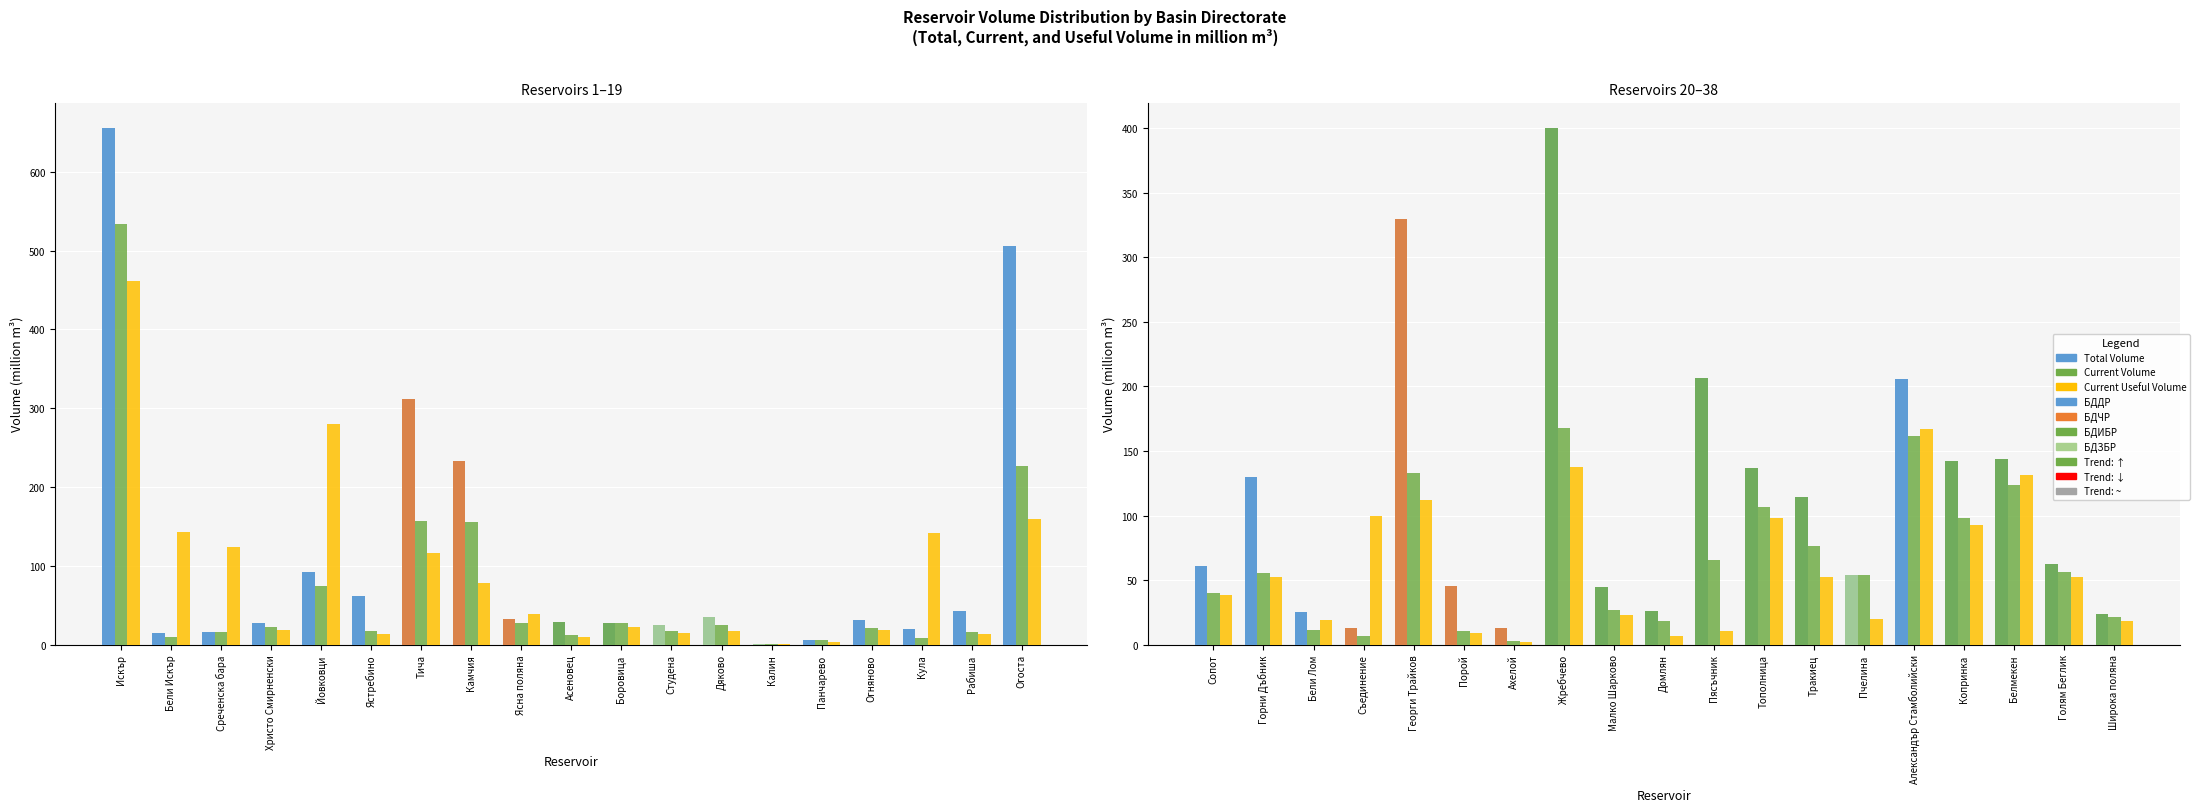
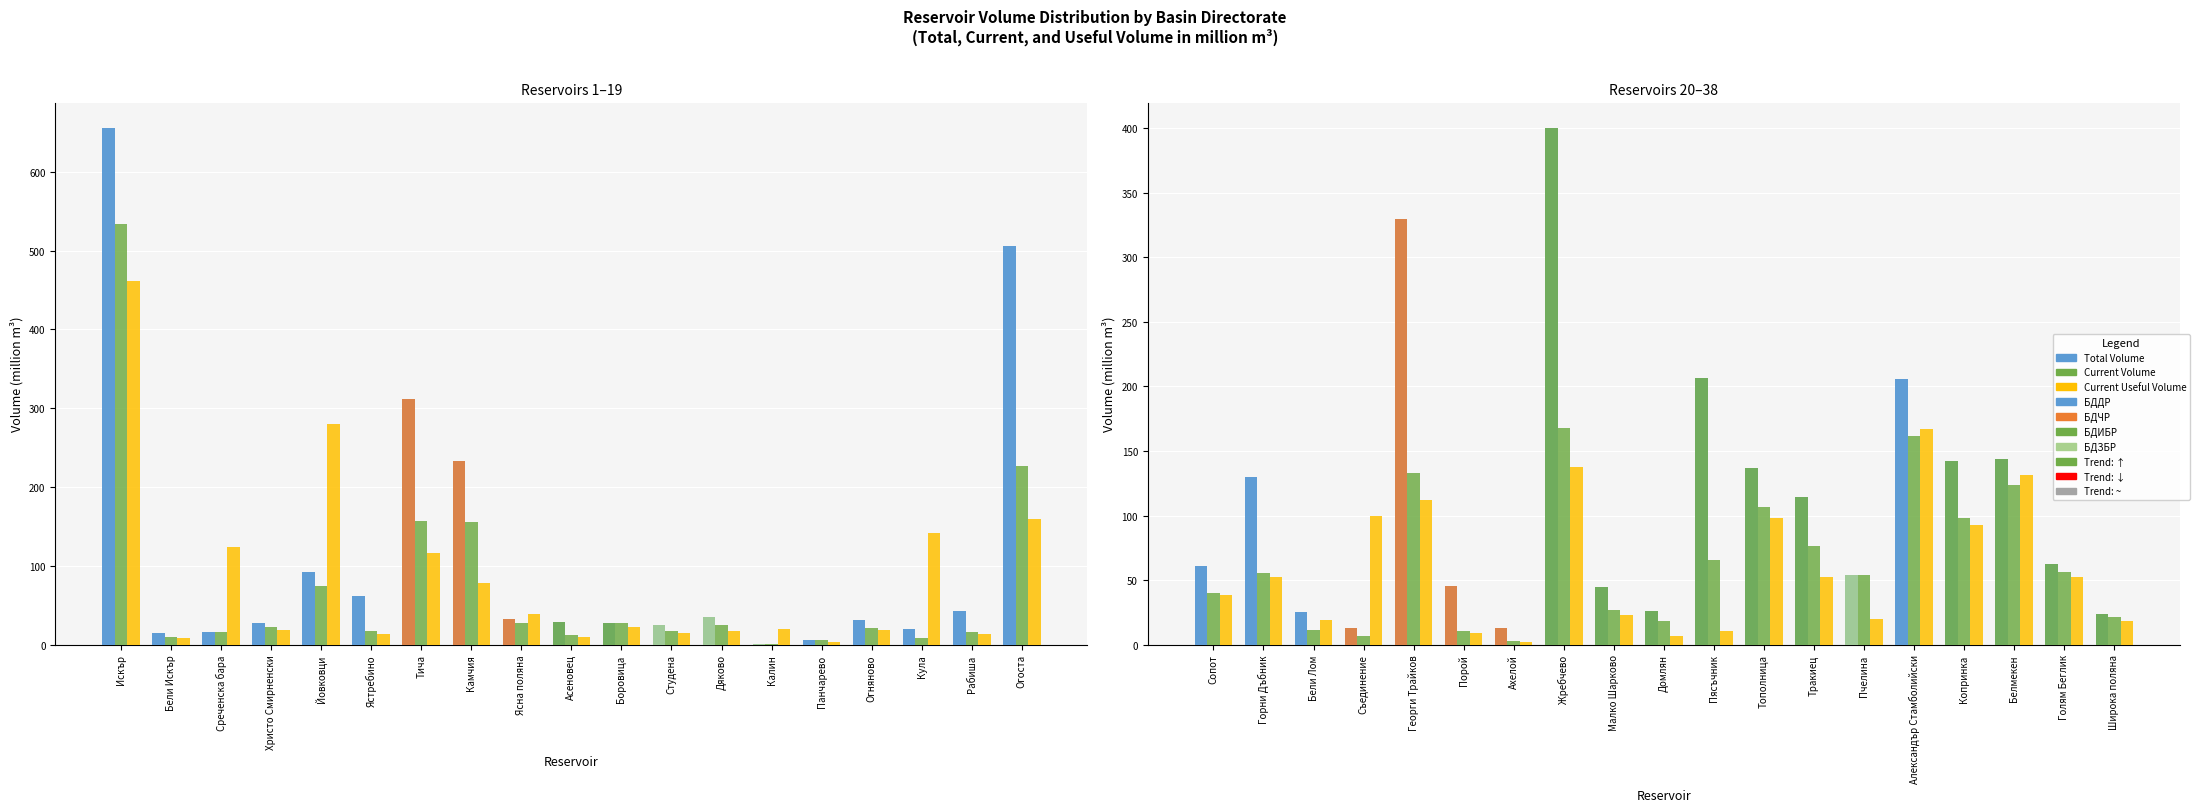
Reservoirs 1–19, Current Useful Volume, Бели Искър: 140 -> 10
Reservoirs 1–19, Current Useful Volume, Калин: 0 -> 20
